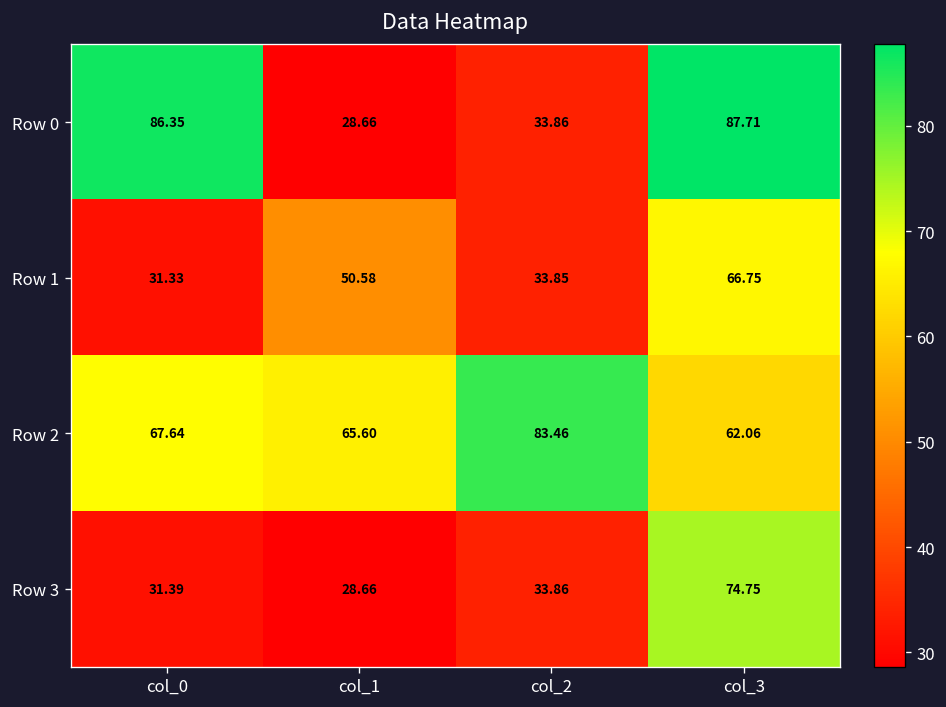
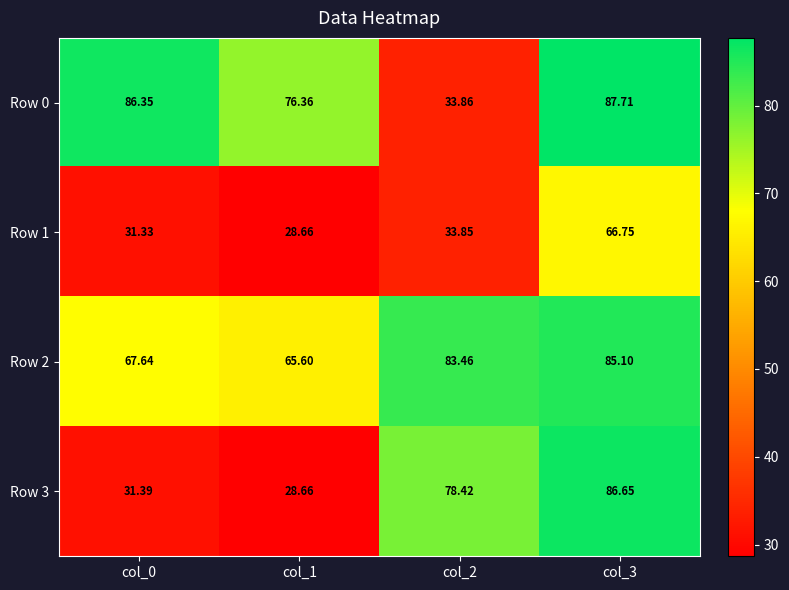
Row 0, col_1: 28.66 -> 76.36
Row 1, col_1: 50.58 -> 28.66
Row 2, col_3: 62.06 -> 85.10
Row 3, col_2: 33.86 -> 78.42
Row 3, col_3: 74.75 -> 86.65
